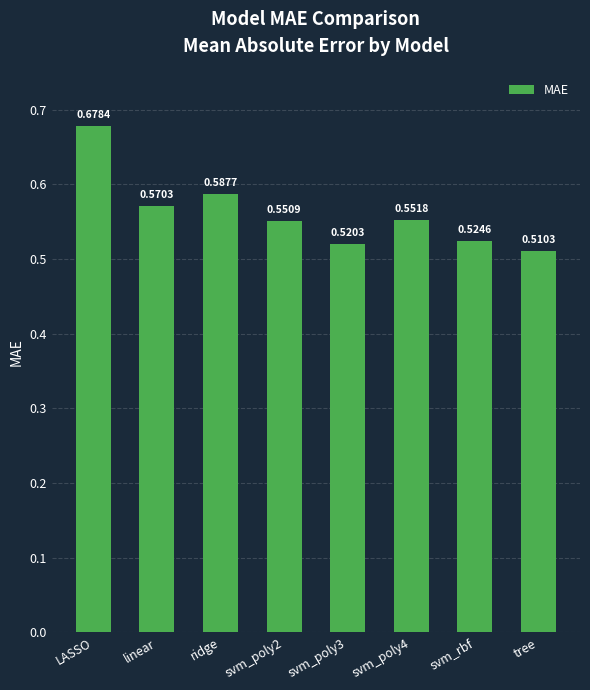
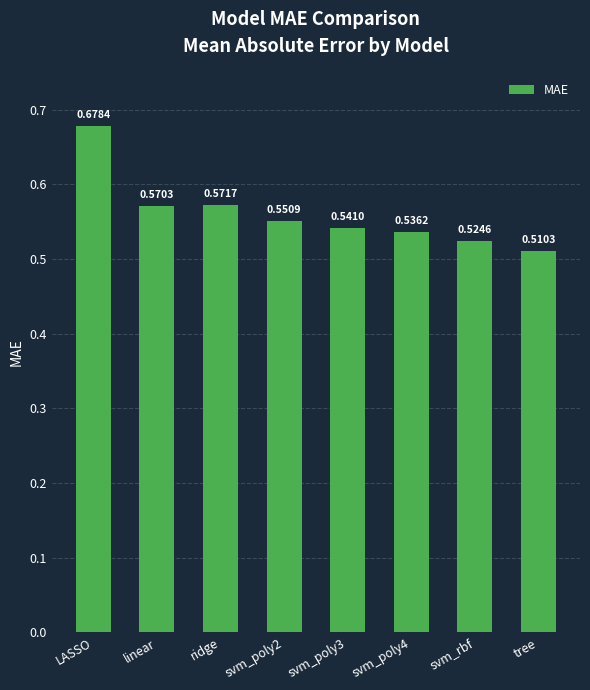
ridge: 0.5877 -> 0.5717
svm_poly3: 0.5203 -> 0.5410
svm_poly4: 0.5518 -> 0.5362
